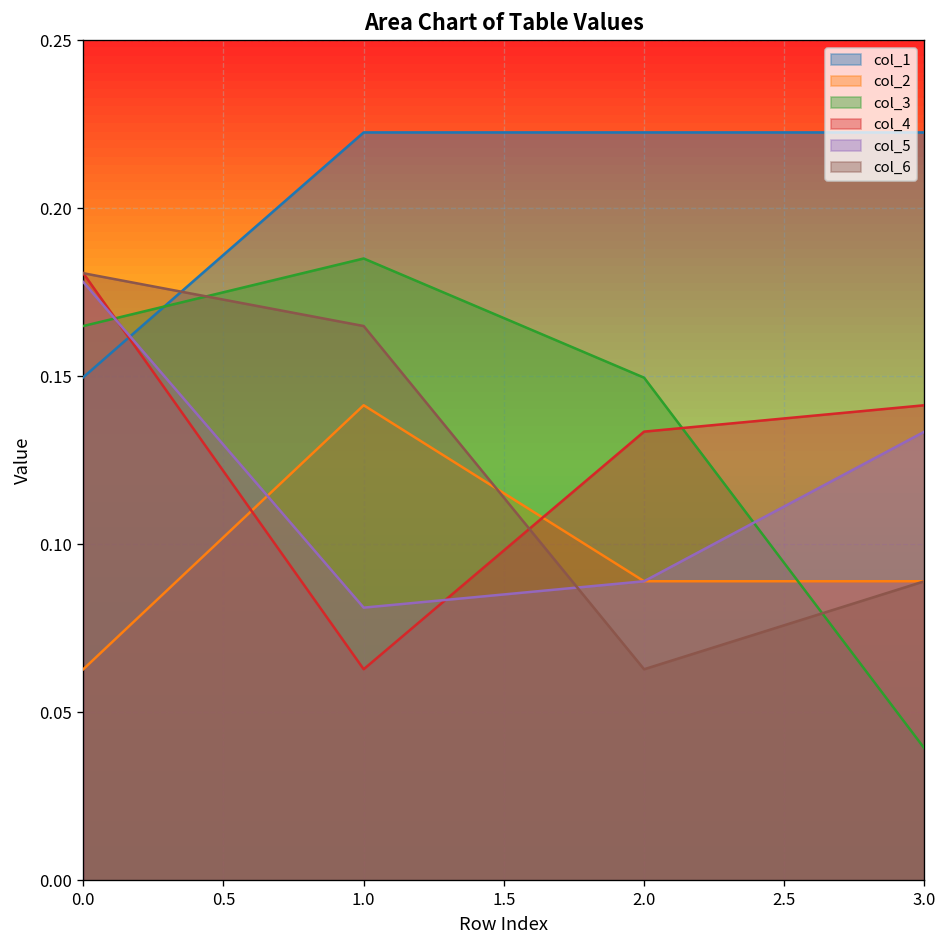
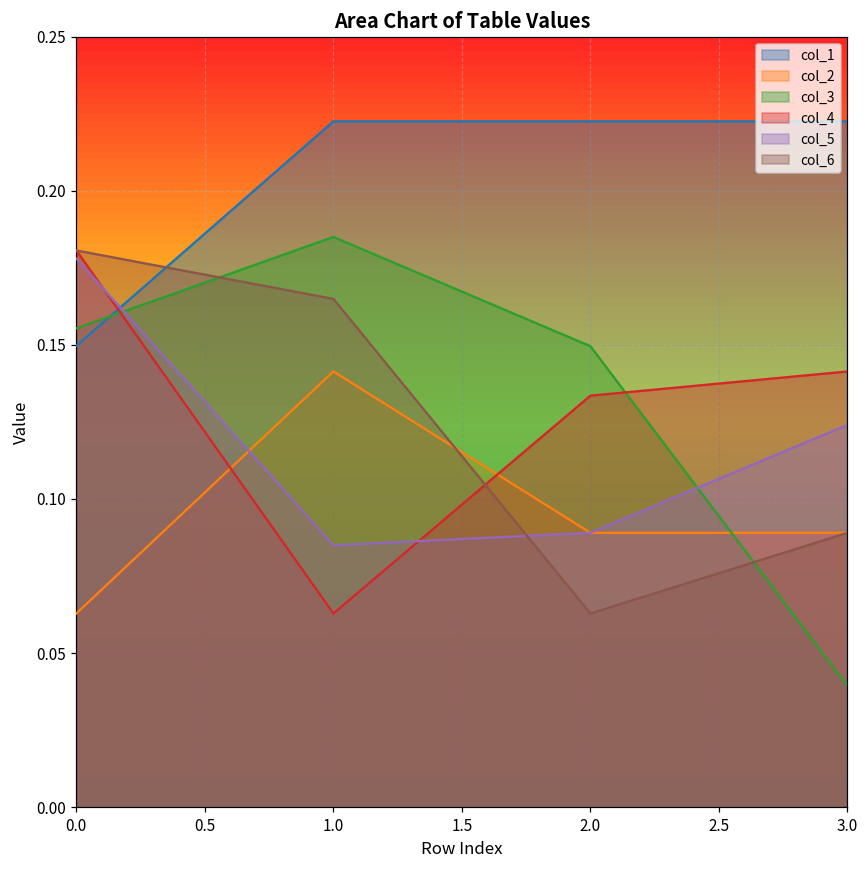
col_3, 0.0: 0.165 -> 0.155
col_5, 1.0: 0.081 -> 0.085
col_5, 3.0: 0.134 -> 0.124
